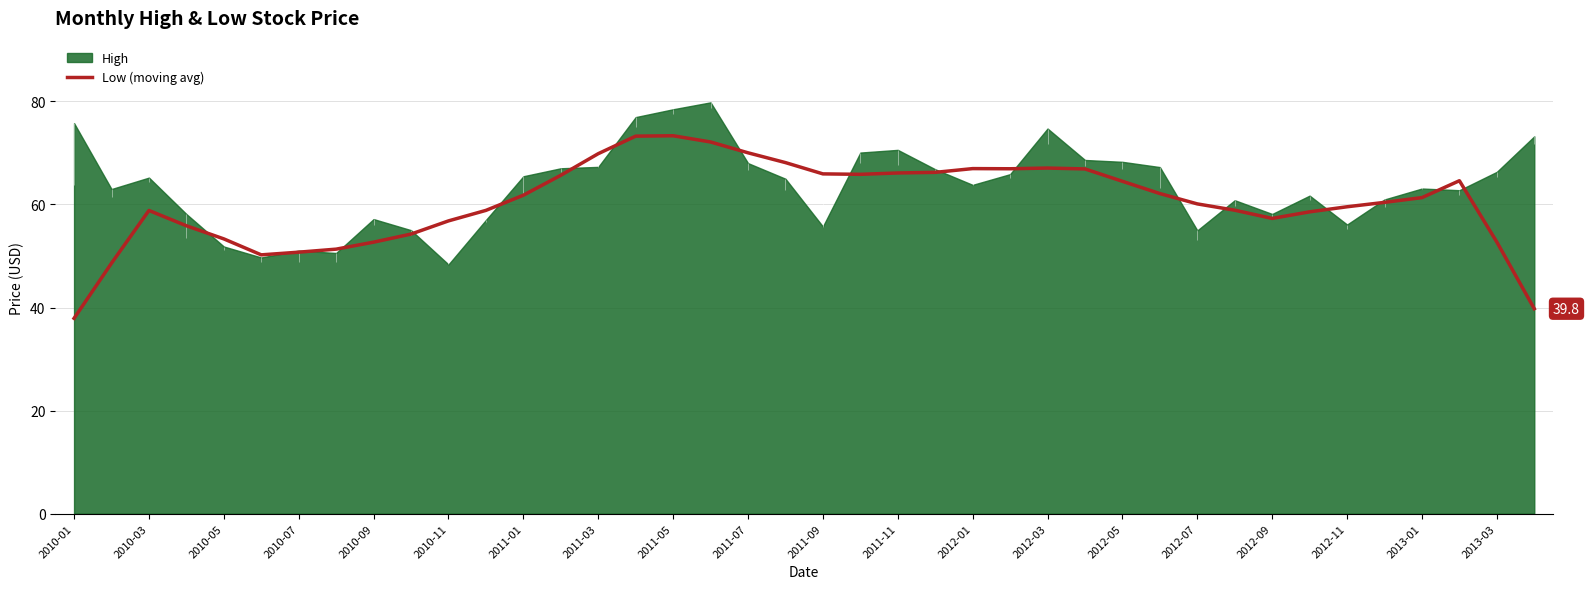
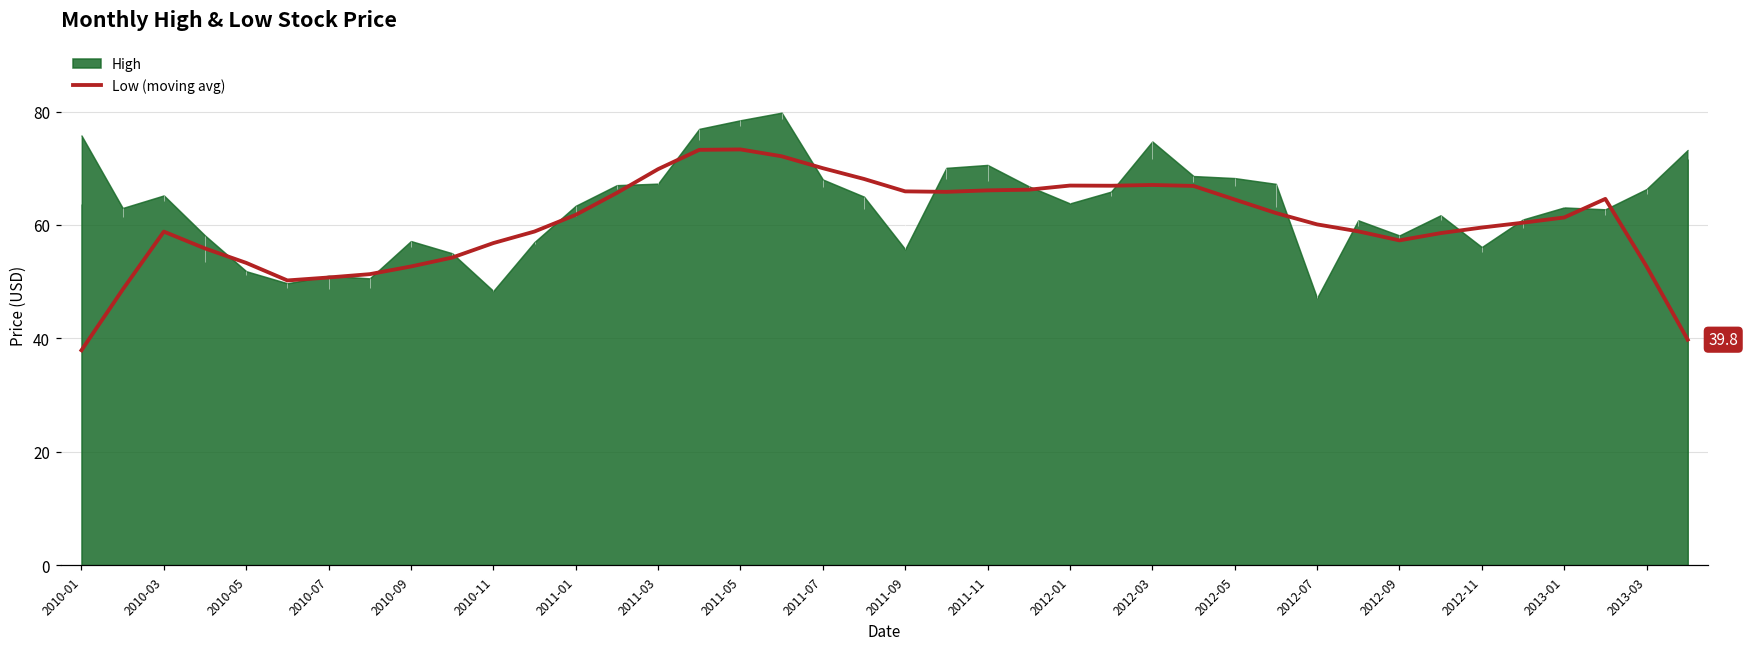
High, 2011-01: 65 -> 63
High, 2012-07: 55 -> 47
